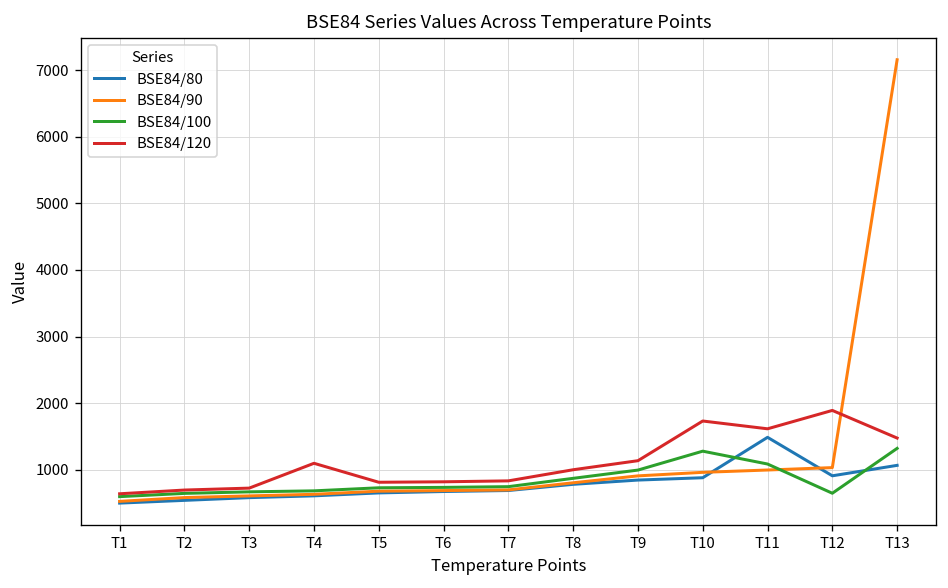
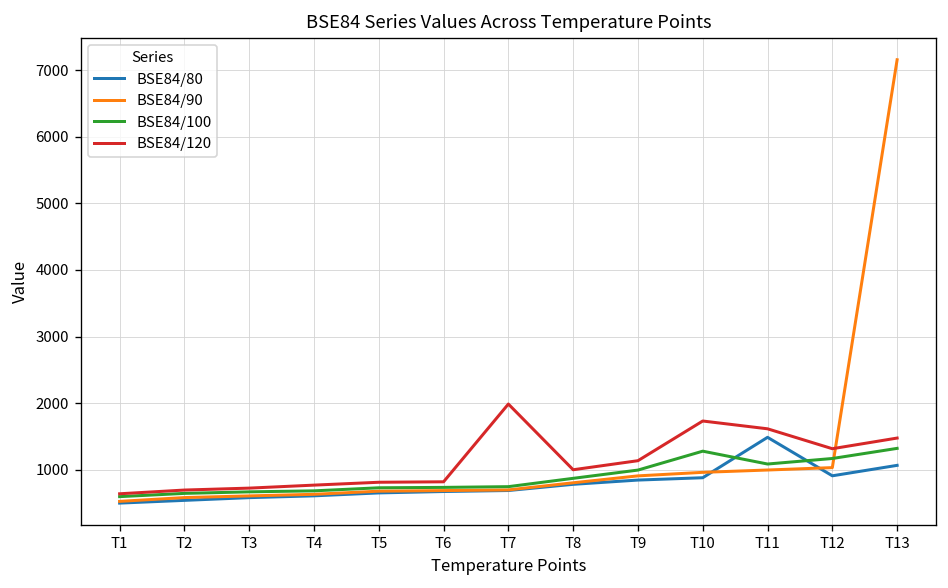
BSE84/120, T4: 1100 -> 800
BSE84/120, T7: 800 -> 2000
BSE84/100, T12: 600 -> 1200
BSE84/120, T12: 1900 -> 1300
